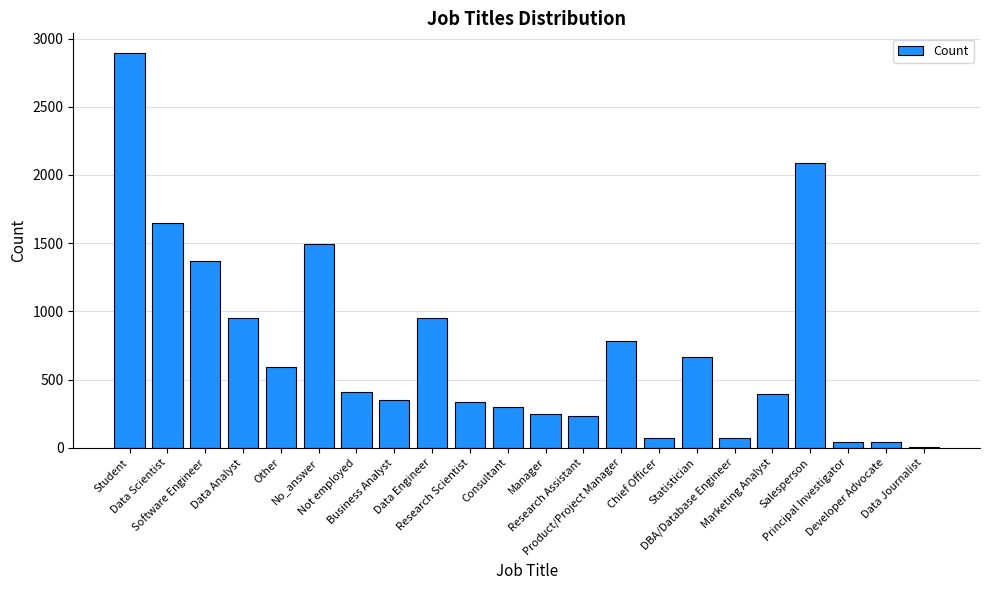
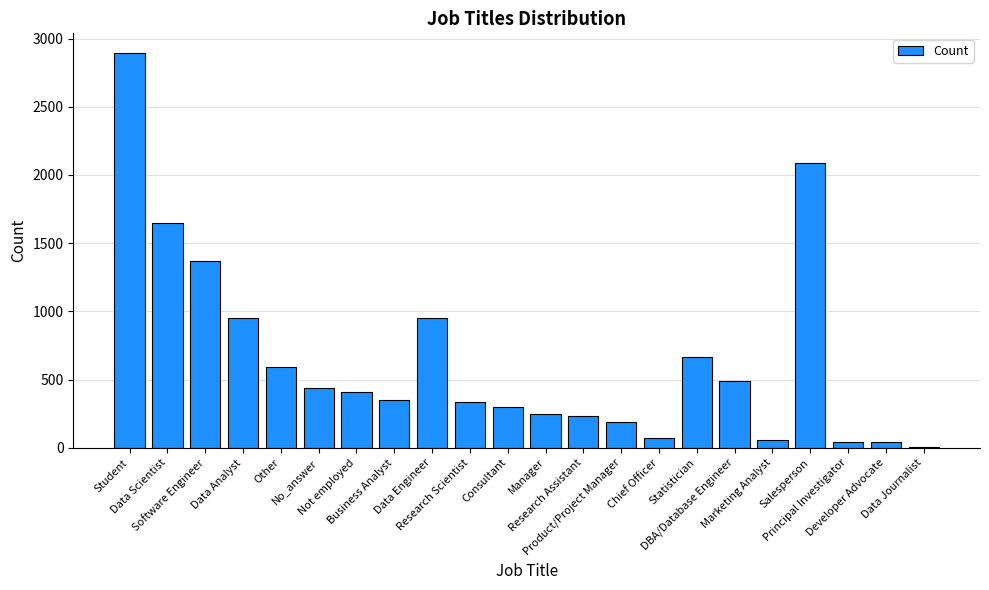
No_answer: 1490 -> 440
Product/Project Manager: 790 -> 190
DBA/Database Engineer: 70 -> 490
Marketing Analyst: 390 -> 60
